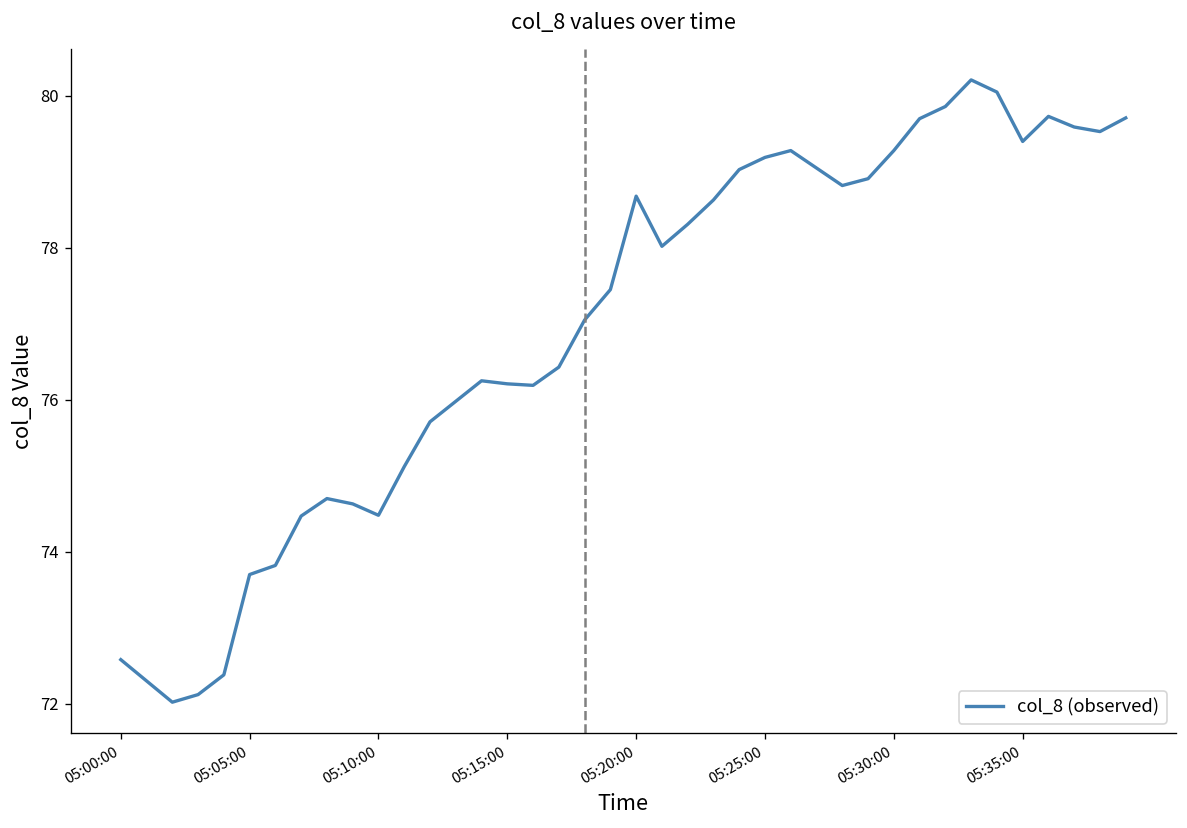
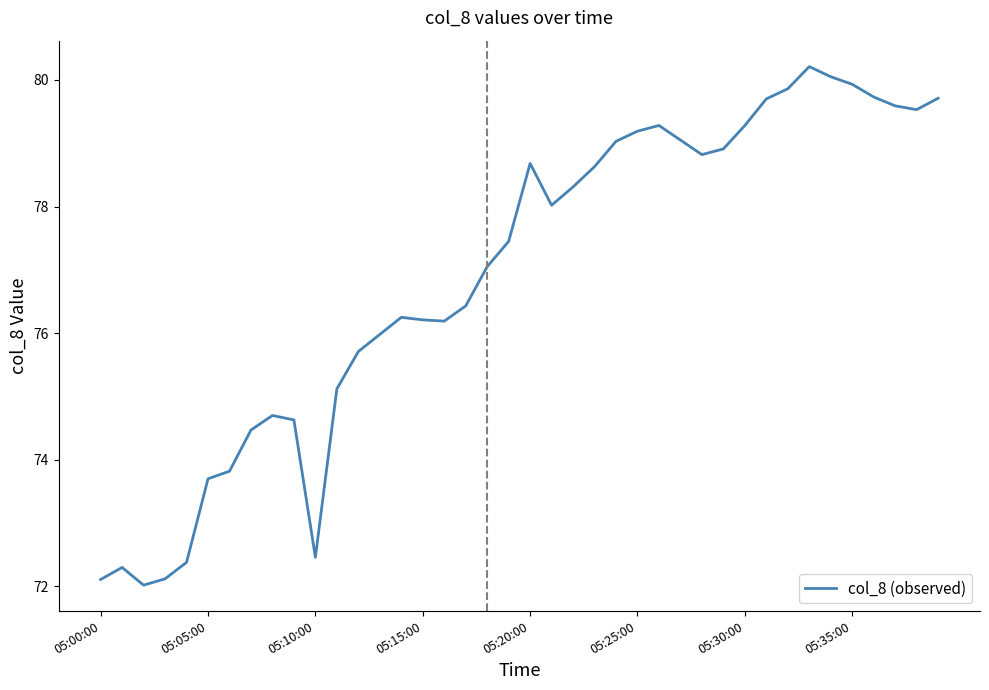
05:00:00: 72.6 -> 72.1
05:10:00: 74.5 -> 72.5
05:35:00: 79.4 -> 79.9
